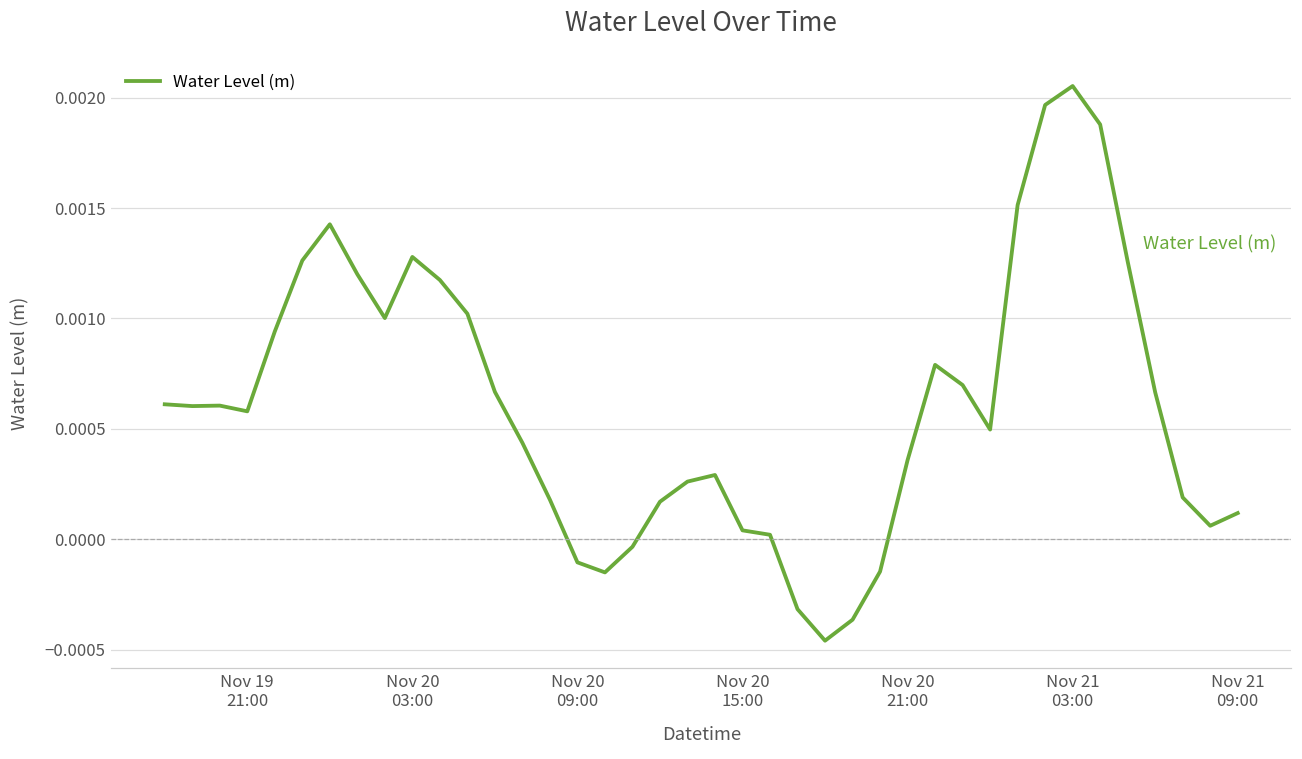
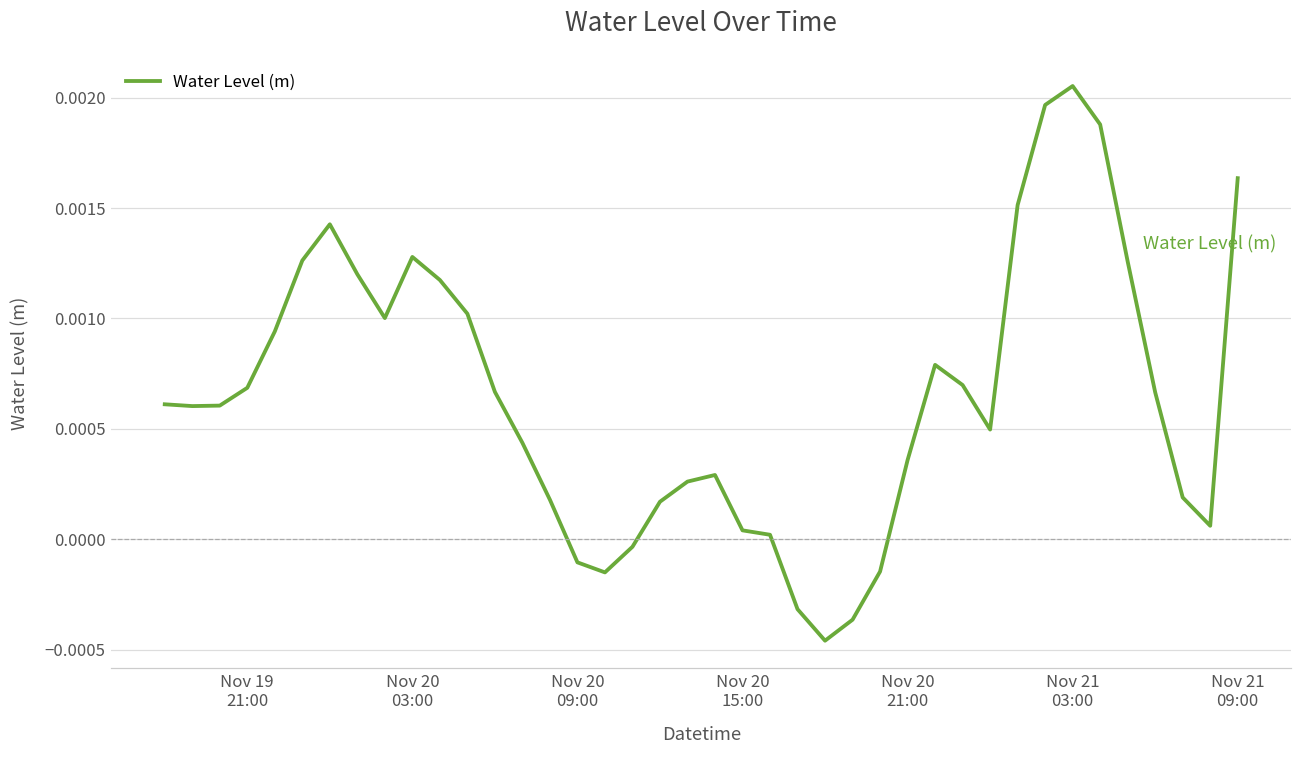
Nov 19 21:00: 0.00058 -> 0.00069
Nov 21 09:00: 0.00012 -> 0.00164
